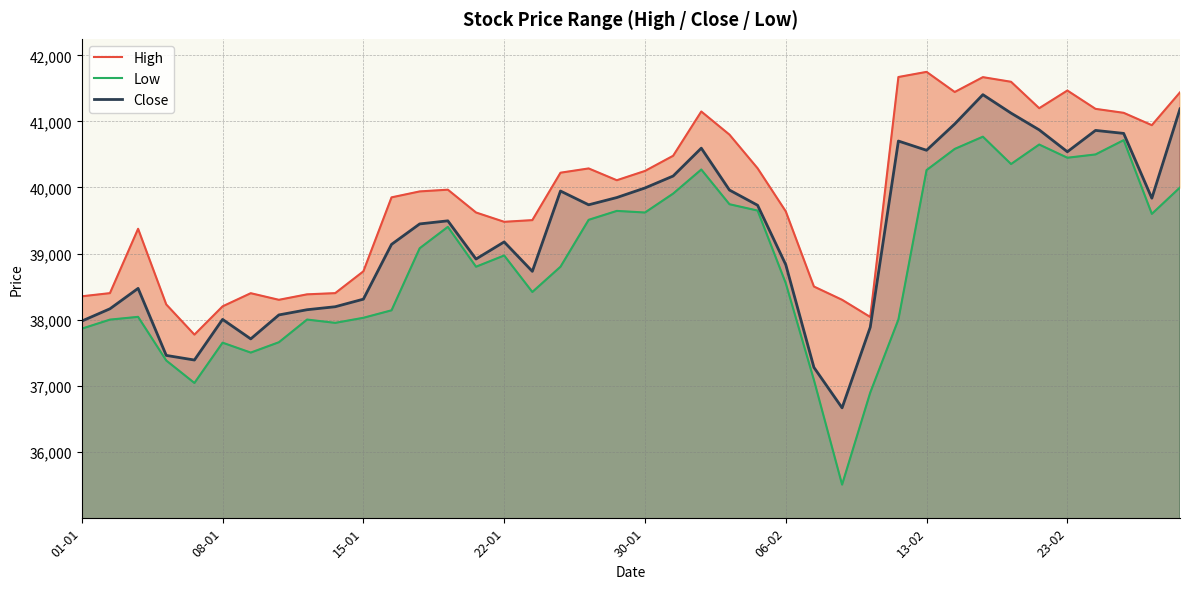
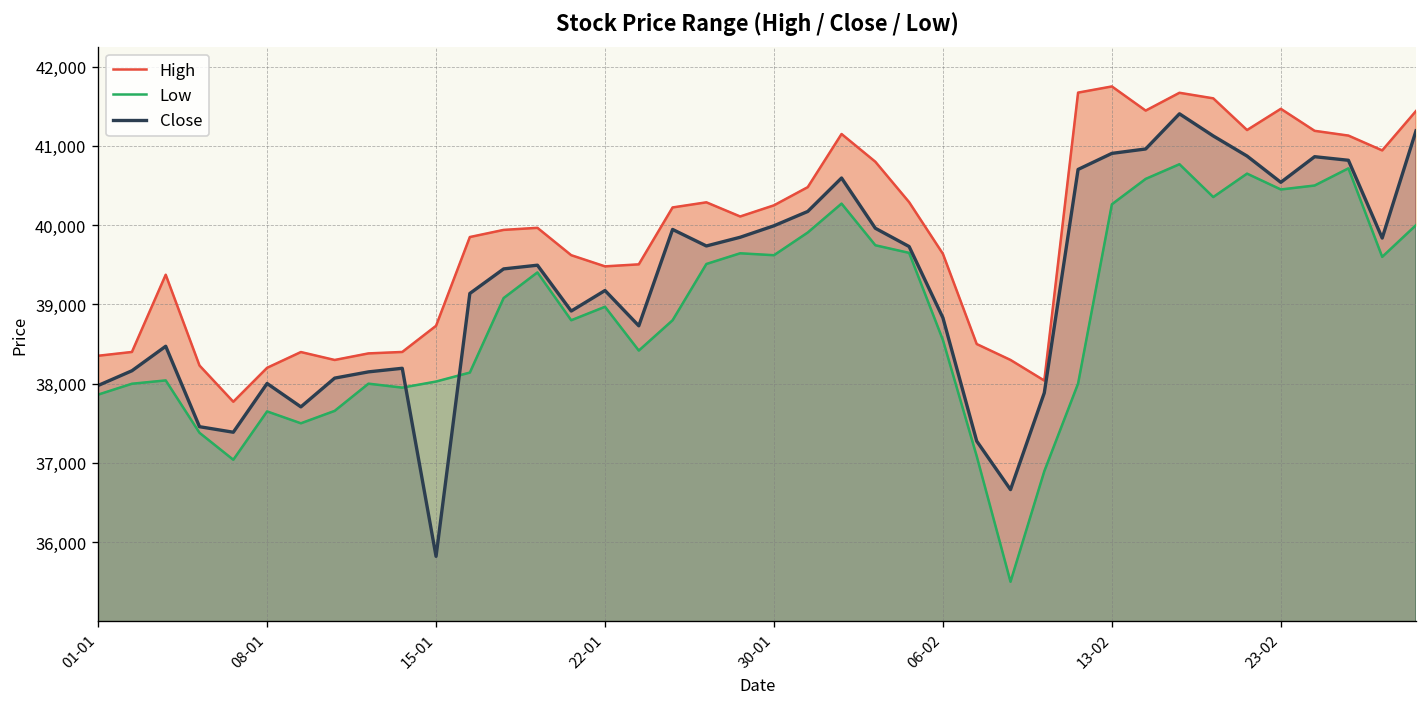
Close, 15-01: 38,300 -> 35,800
Close, 13-02: 40,600 -> 40,900
